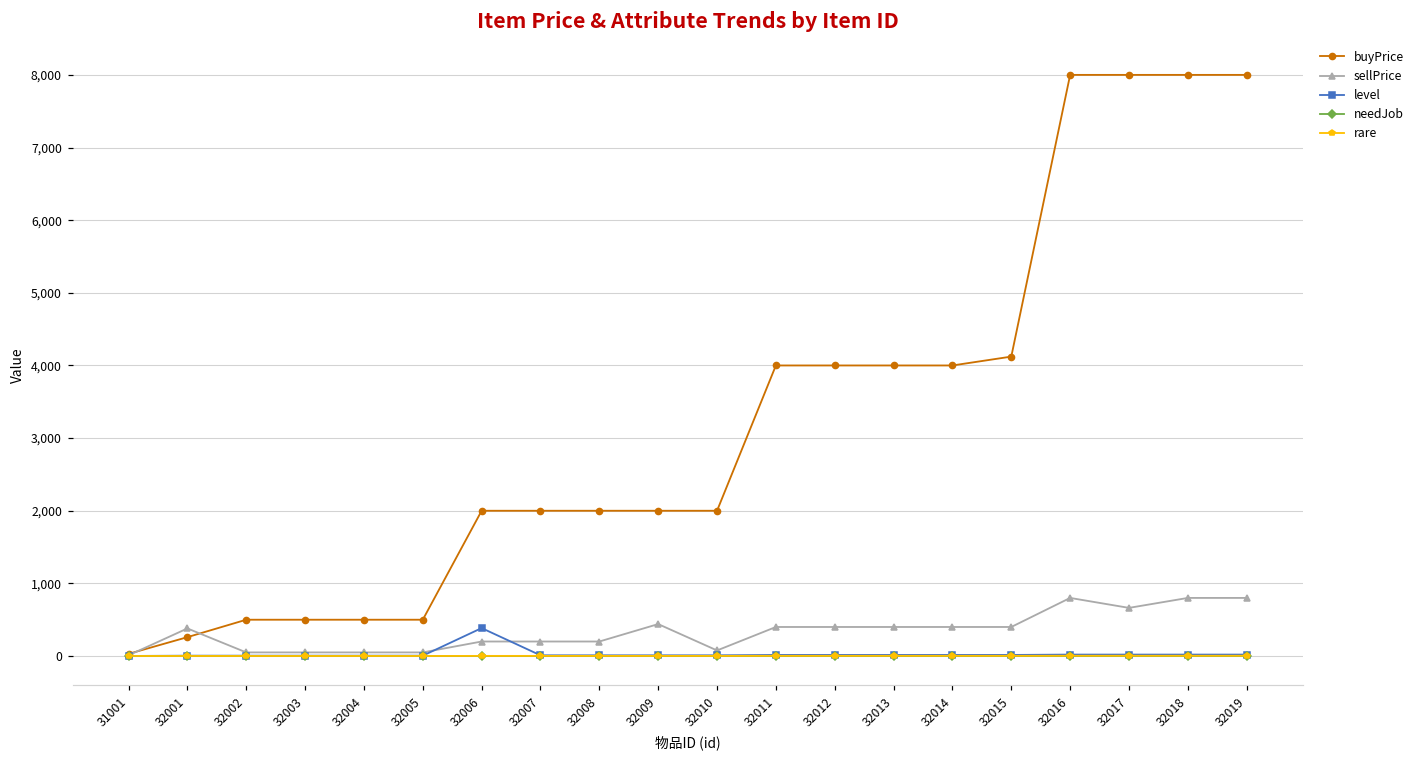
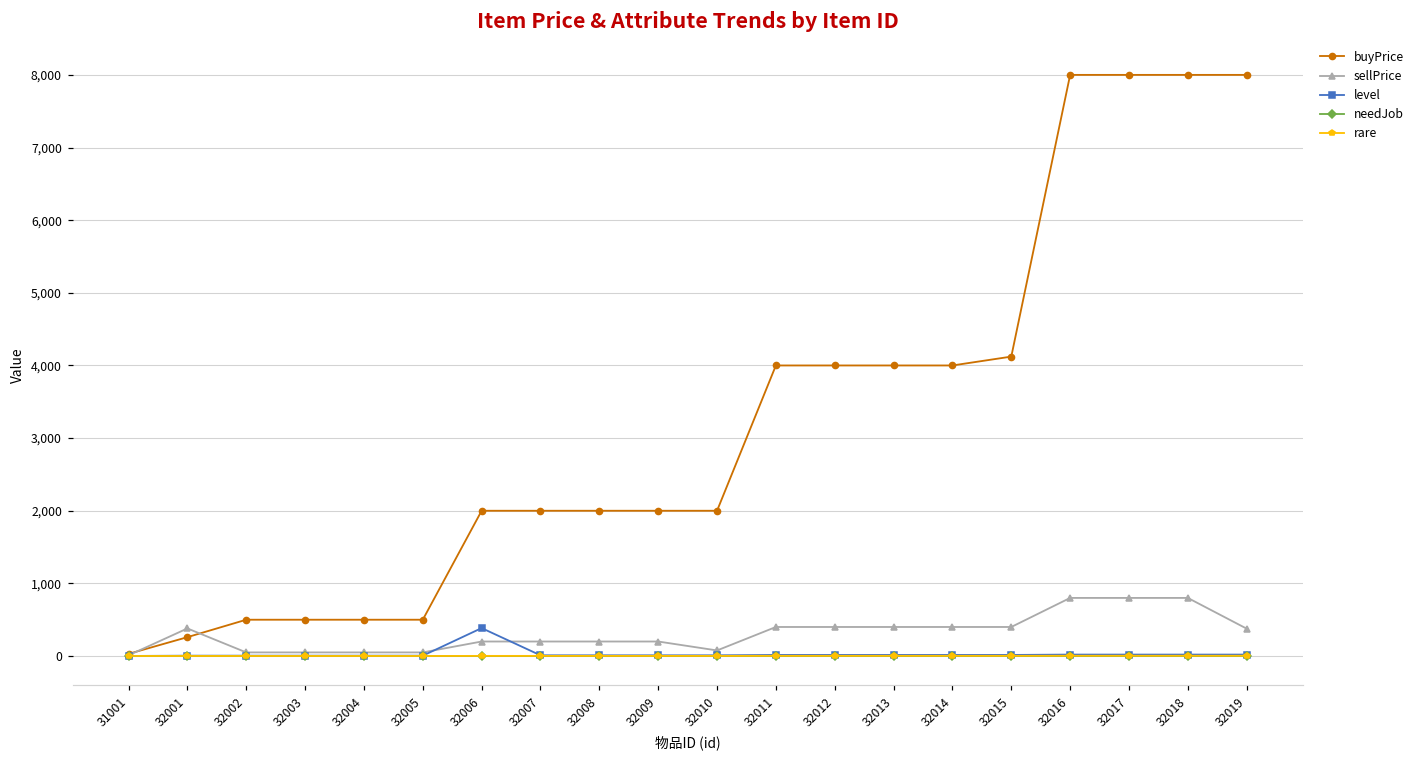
sellPrice, 32009: 400 -> 200
sellPrice, 32017: 700 -> 800
sellPrice, 32019: 800 -> 400
